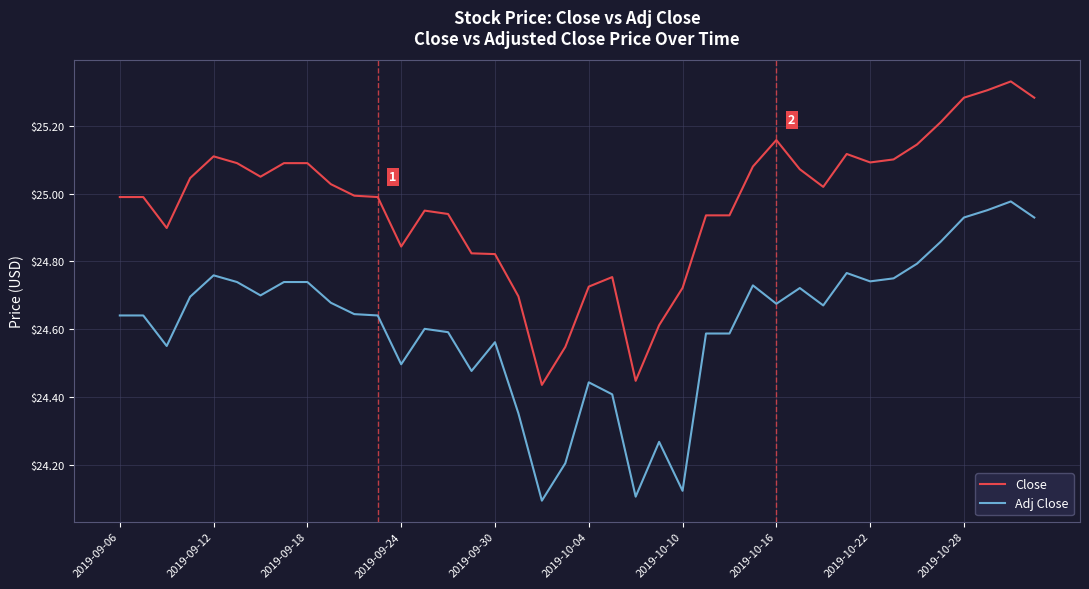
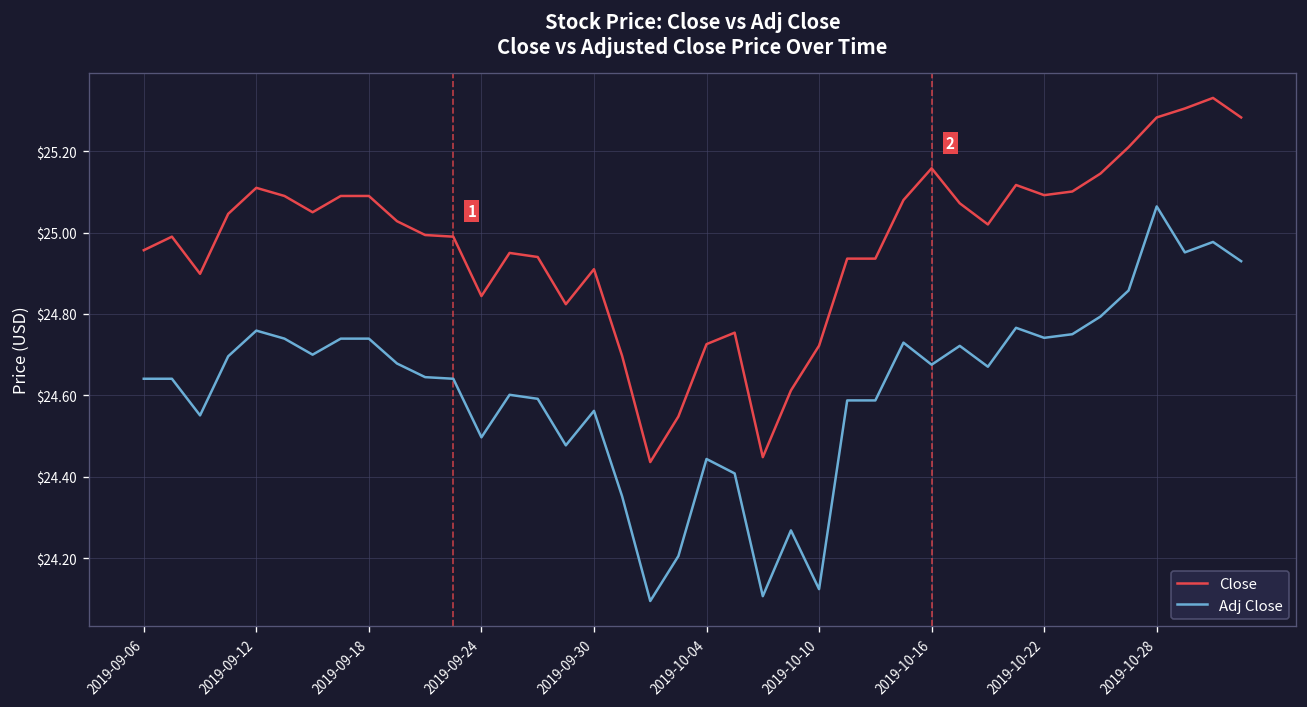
Close, 2019-09-06: $24.99 -> $24.96
Close, 2019-09-30: $24.82 -> $24.91
Adj Close, 2019-10-28: $24.93 -> $25.06
